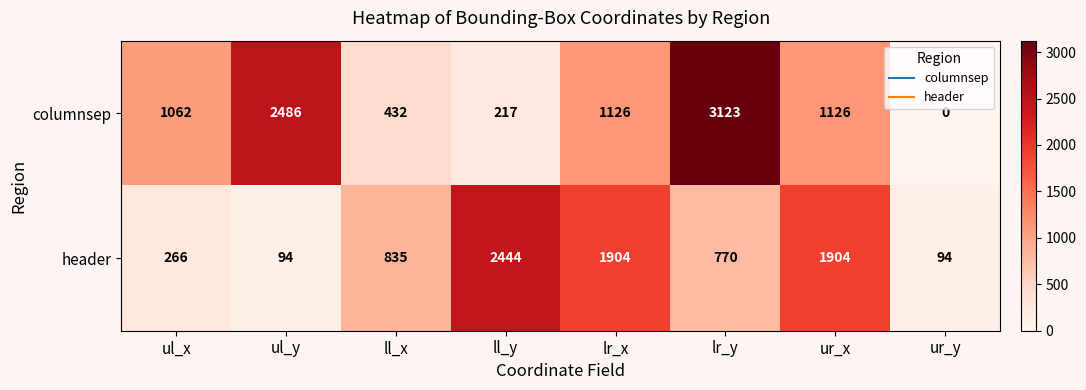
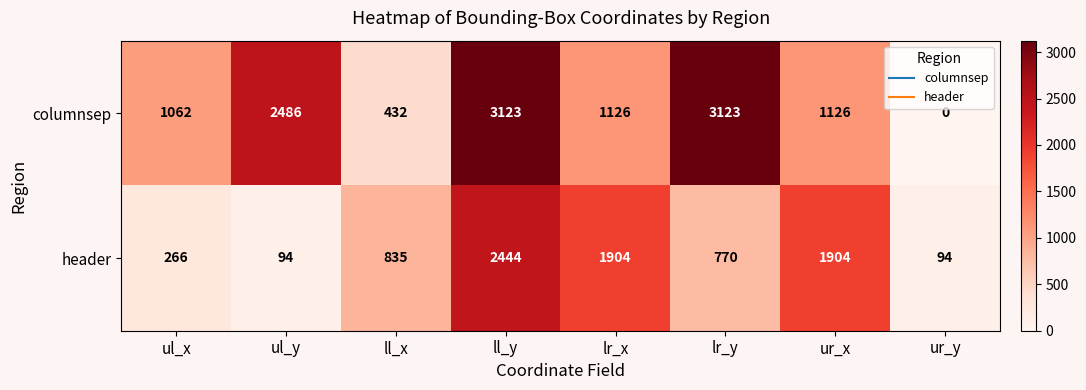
columnsep, ll_y: 217 -> 3123
